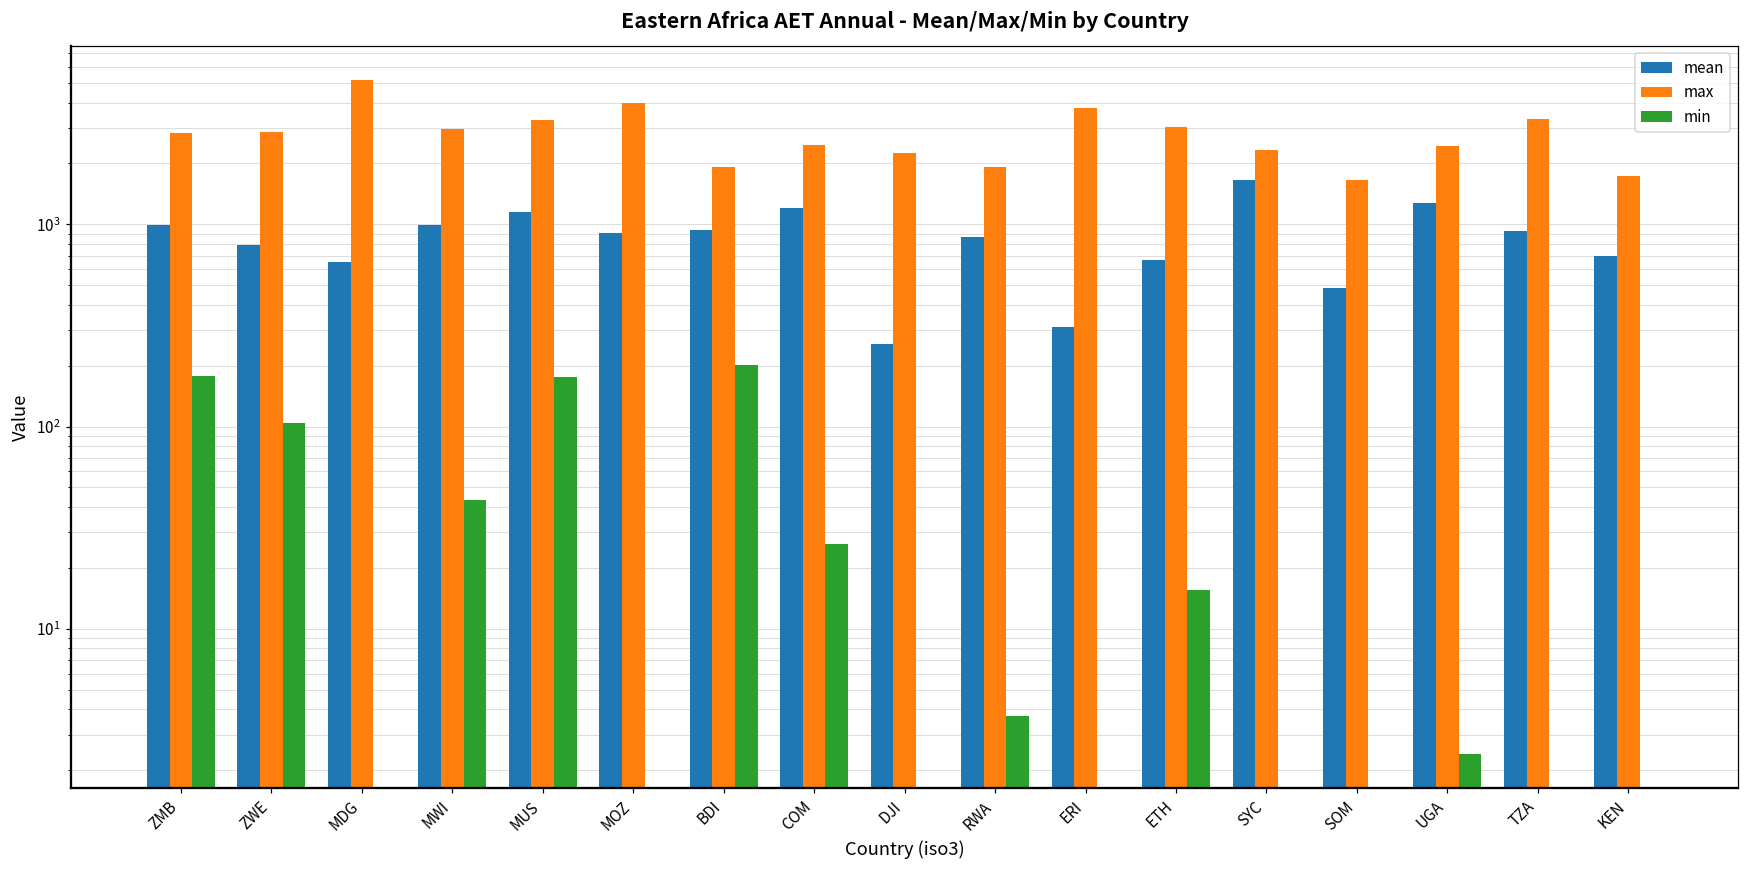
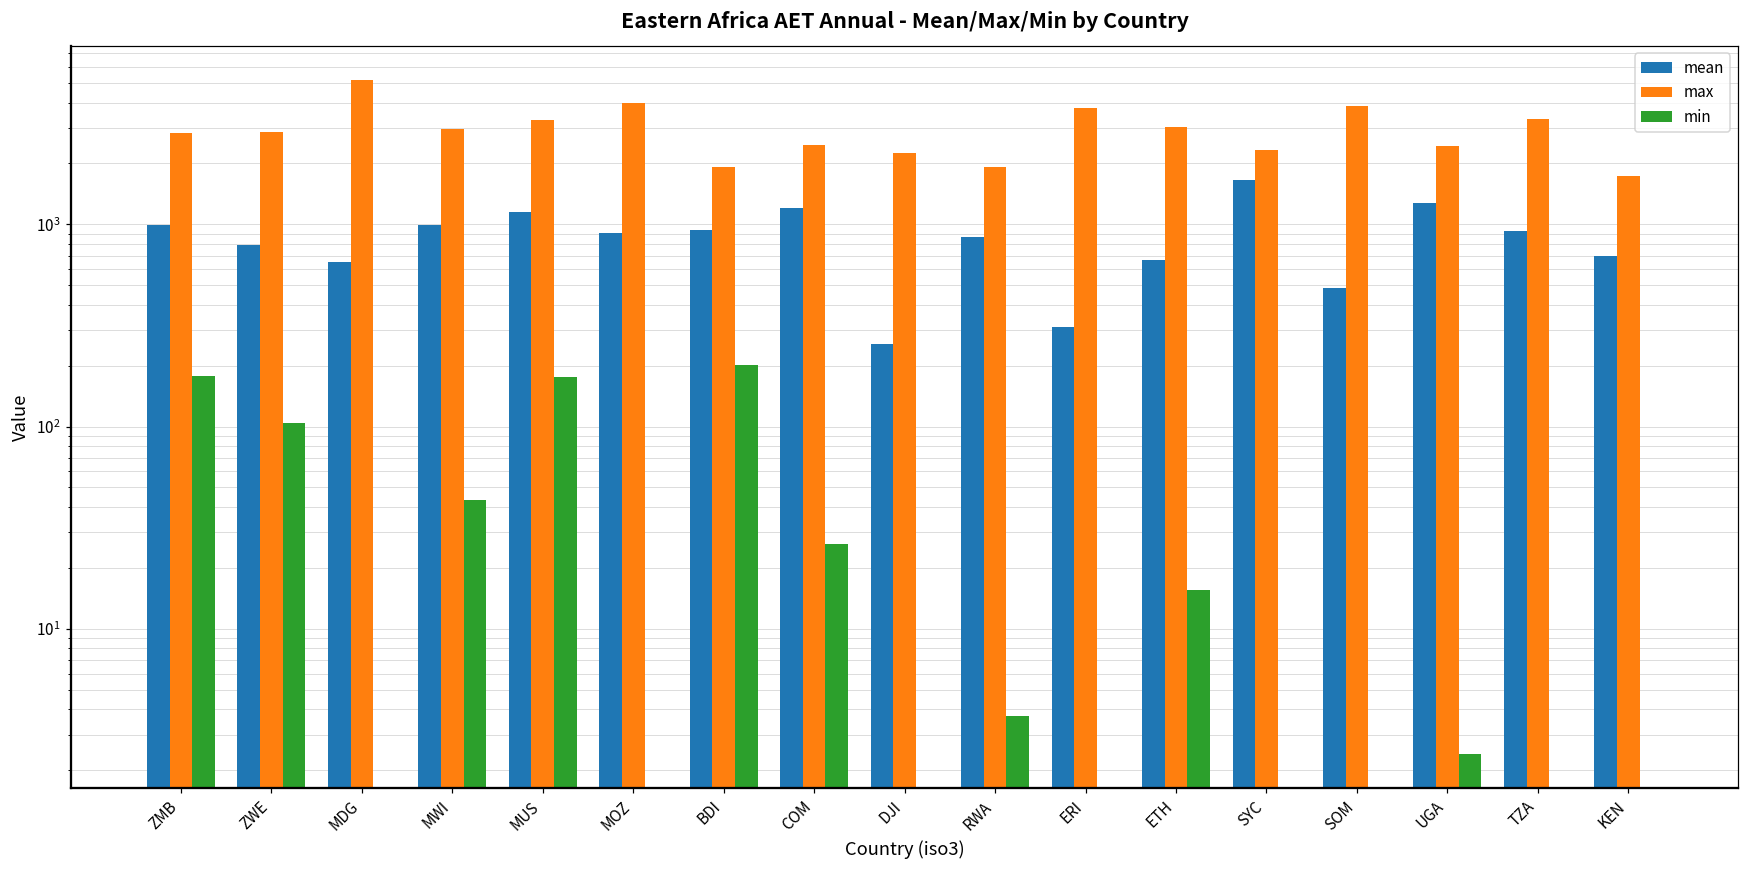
max, SOM: 1700 -> 3900
